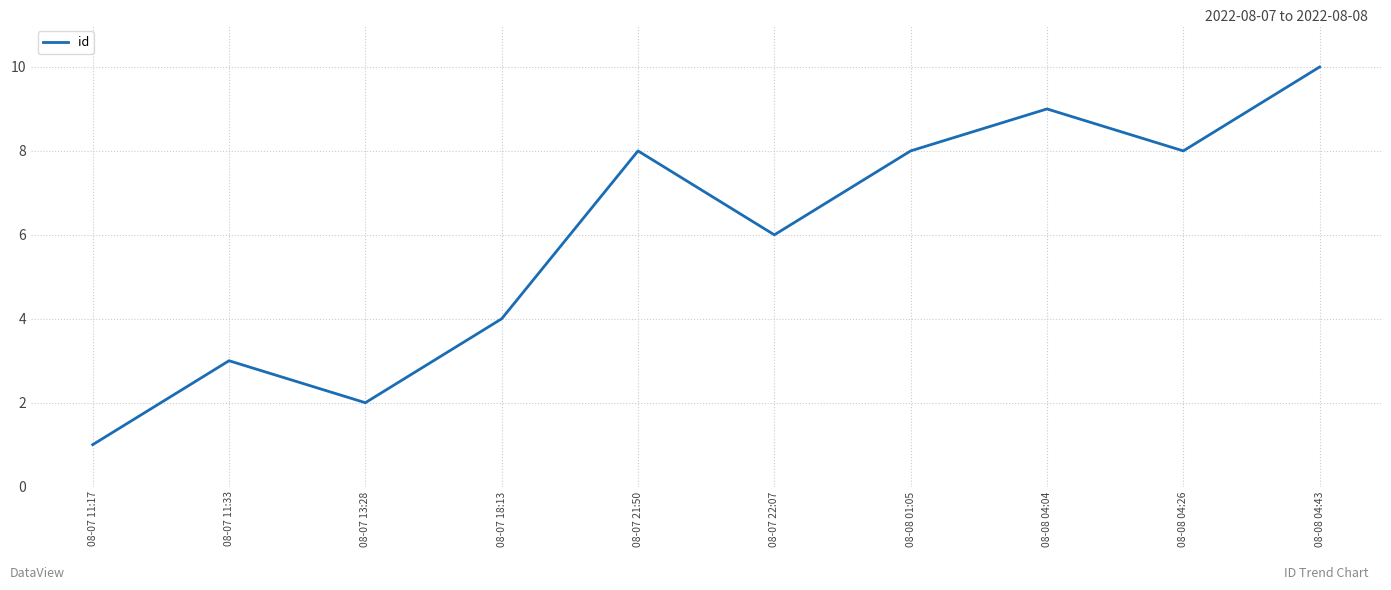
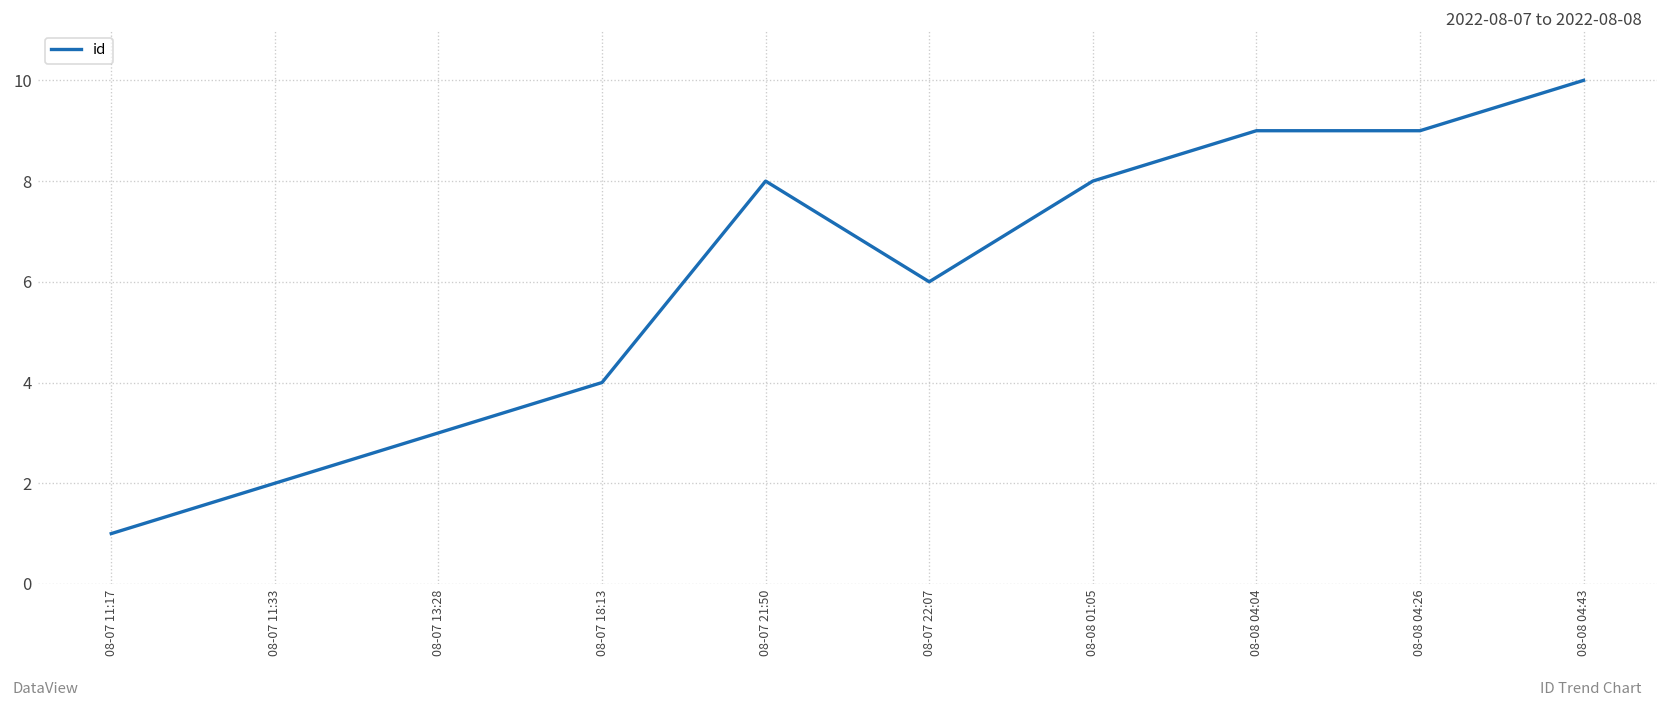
08-07 11:33: 3 -> 2
08-07 13:28: 2 -> 3
08-08 04:26: 8 -> 9
